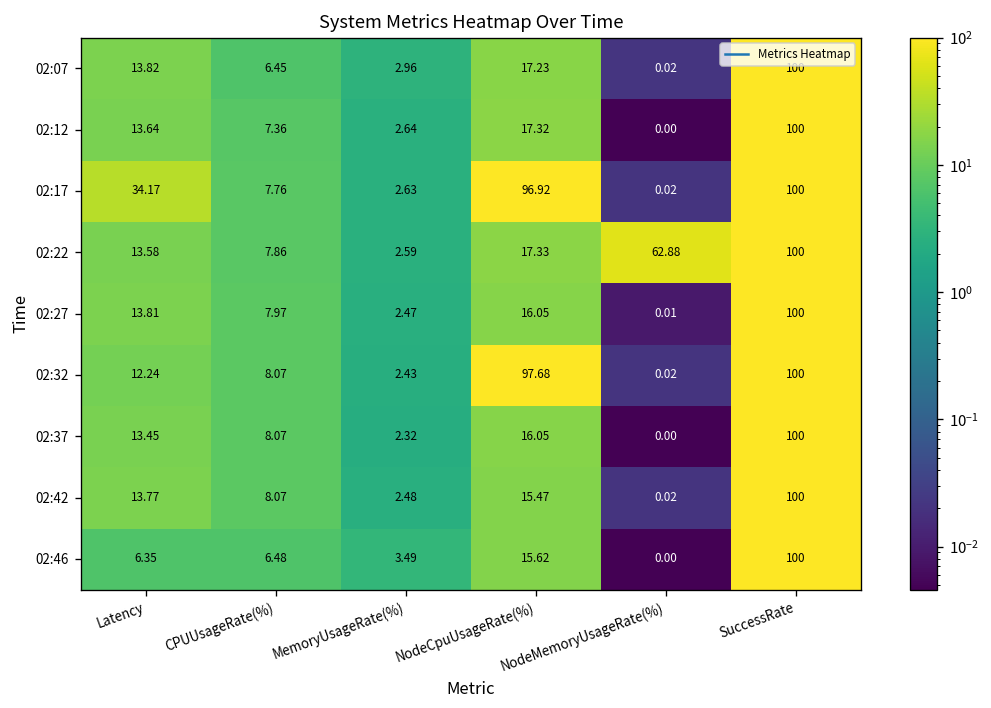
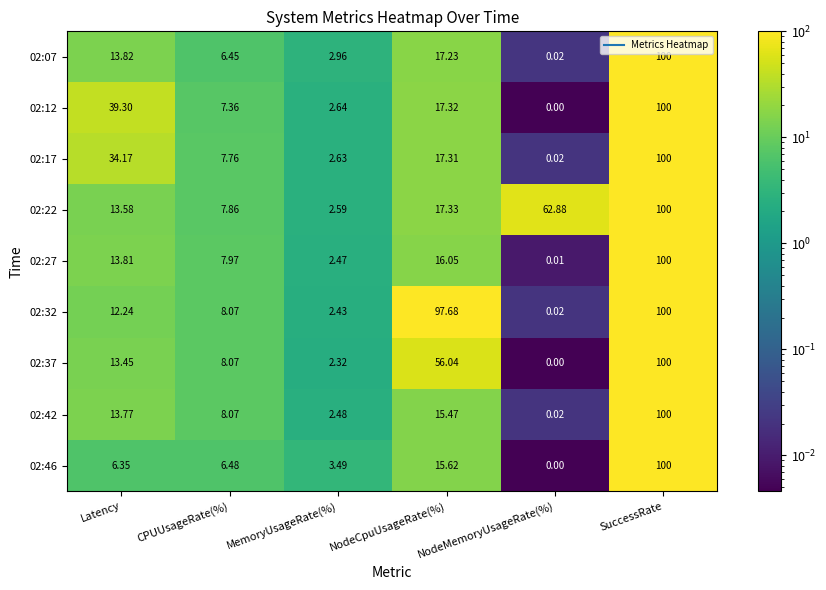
02:12, Latency: 13.64 -> 39.30
02:17, NodeCpuUsageRate(%): 96.92 -> 17.31
02:37, NodeCpuUsageRate(%): 16.05 -> 56.04
